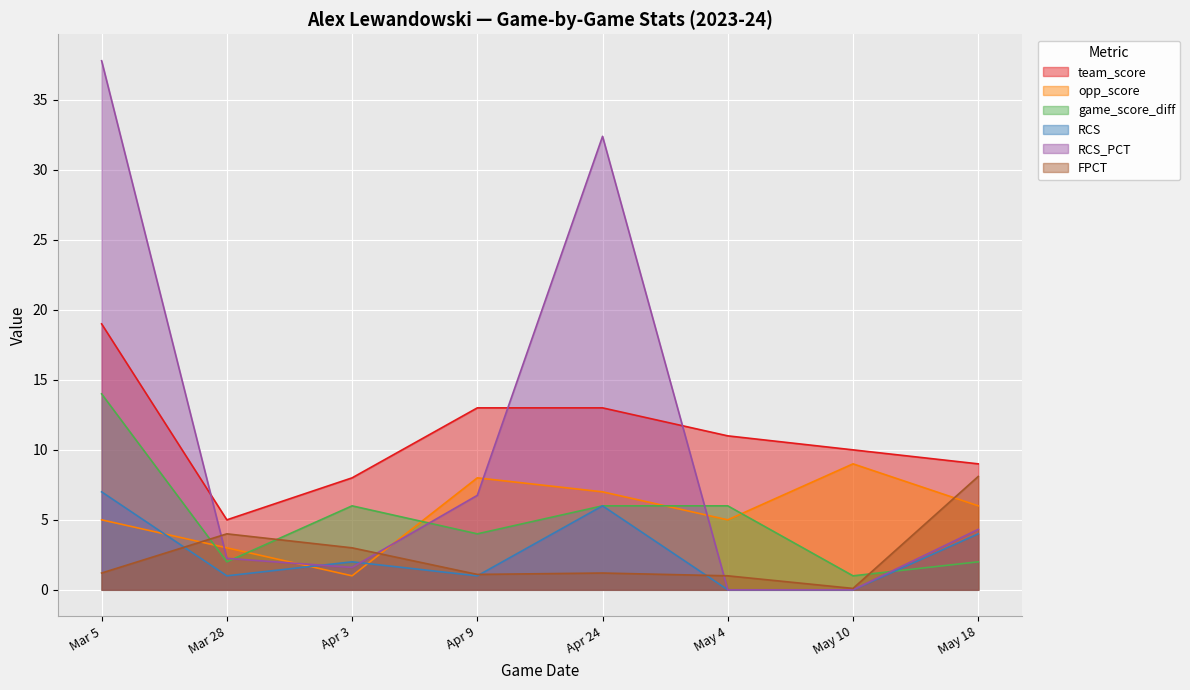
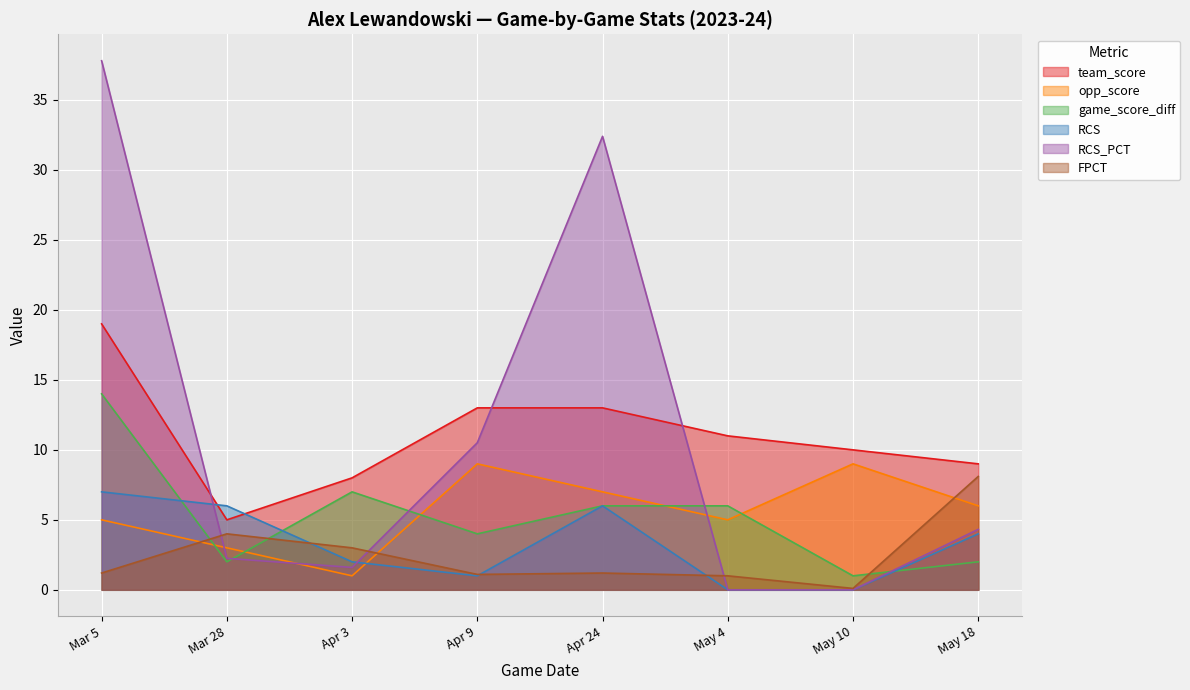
RCS, Mar 28: 1 -> 6
game_score_diff, Apr 3: 6 -> 7
opp_score, Apr 9: 8 -> 9
RCS_PCT, Apr 9: 6.8 -> 10.5
